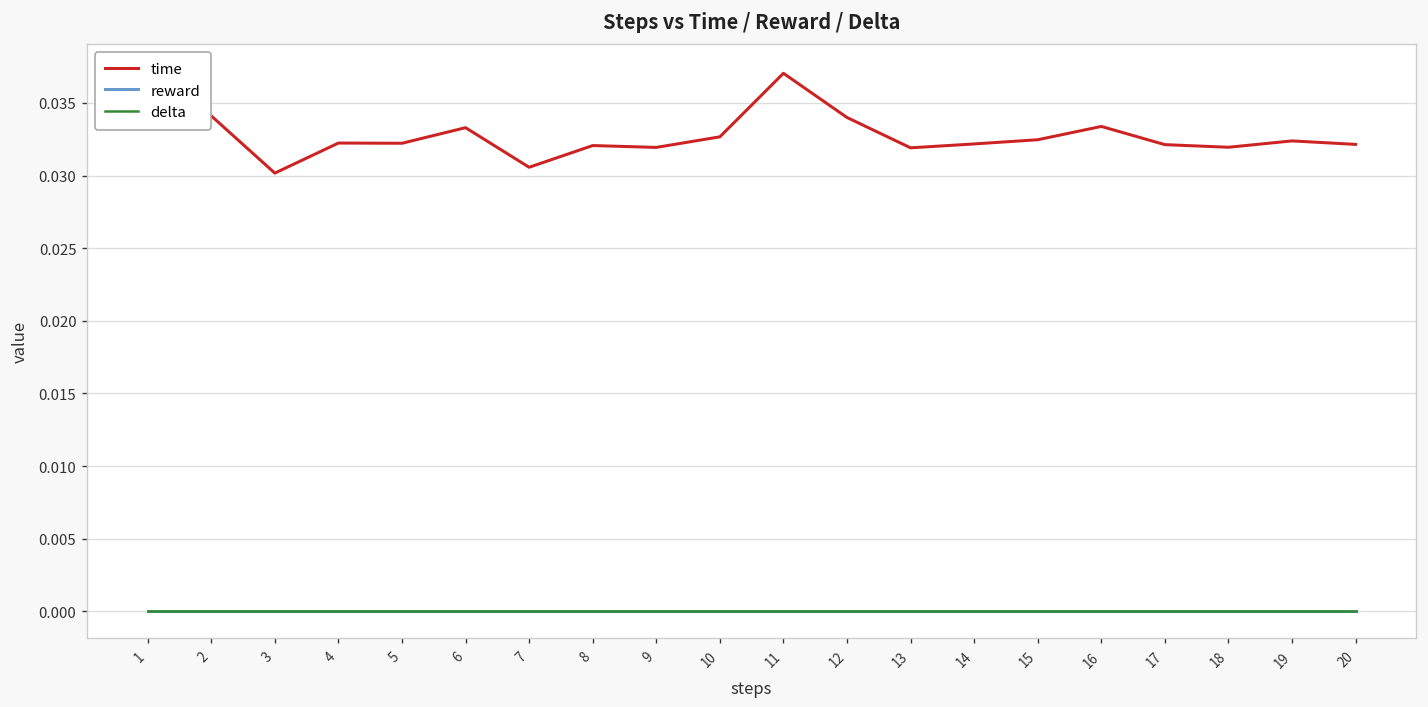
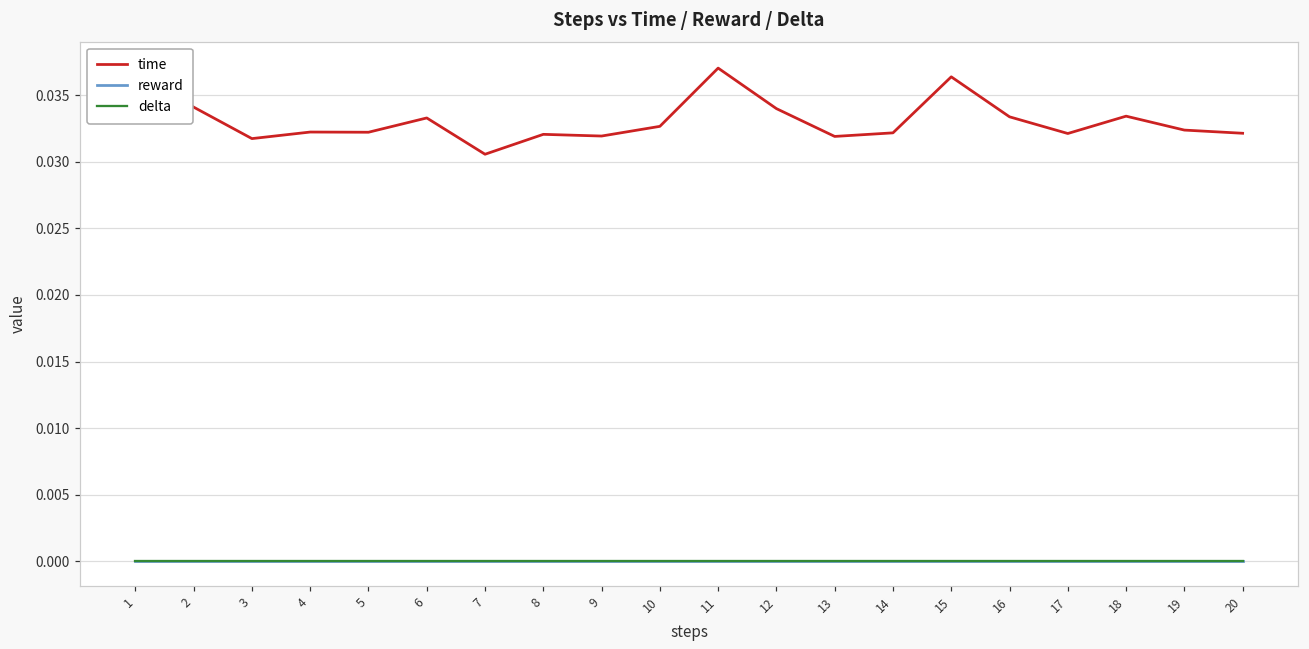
time, 3: 0.0302 -> 0.0317
time, 15: 0.0325 -> 0.0364
time, 18: 0.0319 -> 0.0334
